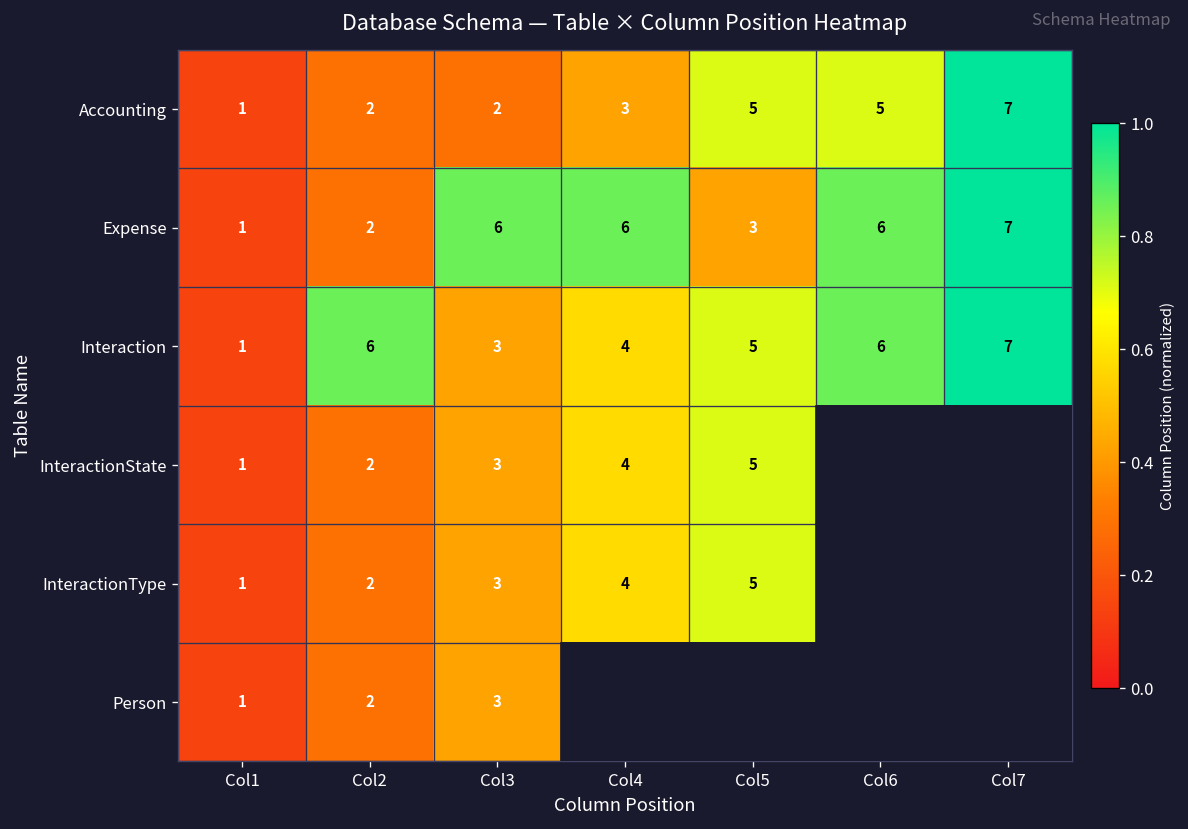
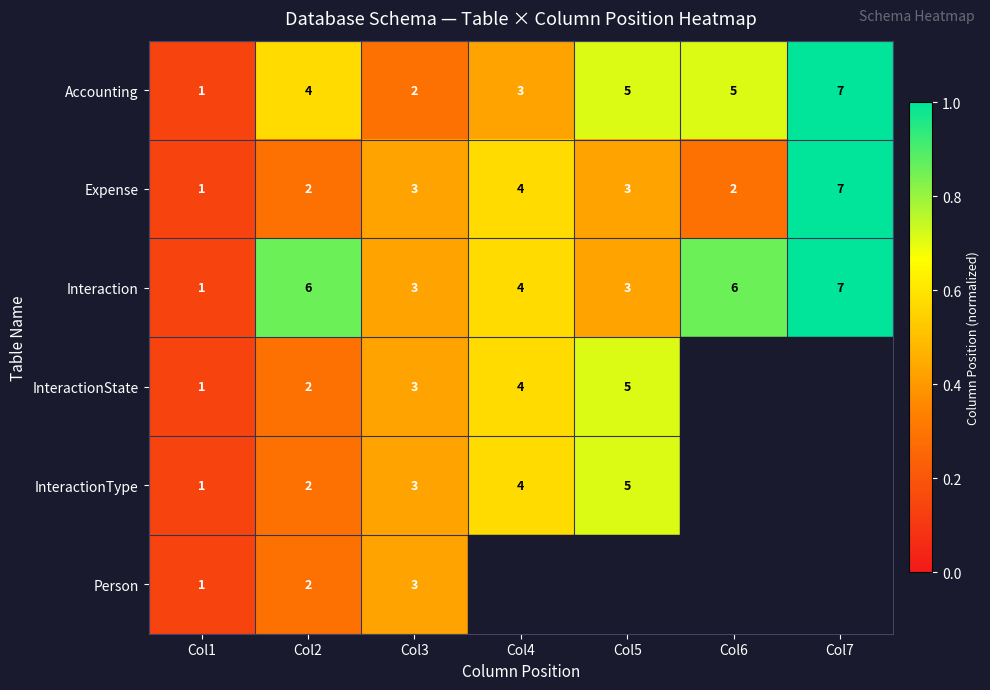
Accounting, Col2: 2 -> 4
Expense, Col3: 6 -> 3
Expense, Col4: 6 -> 4
Expense, Col6: 6 -> 2
Interaction, Col5: 5 -> 3
